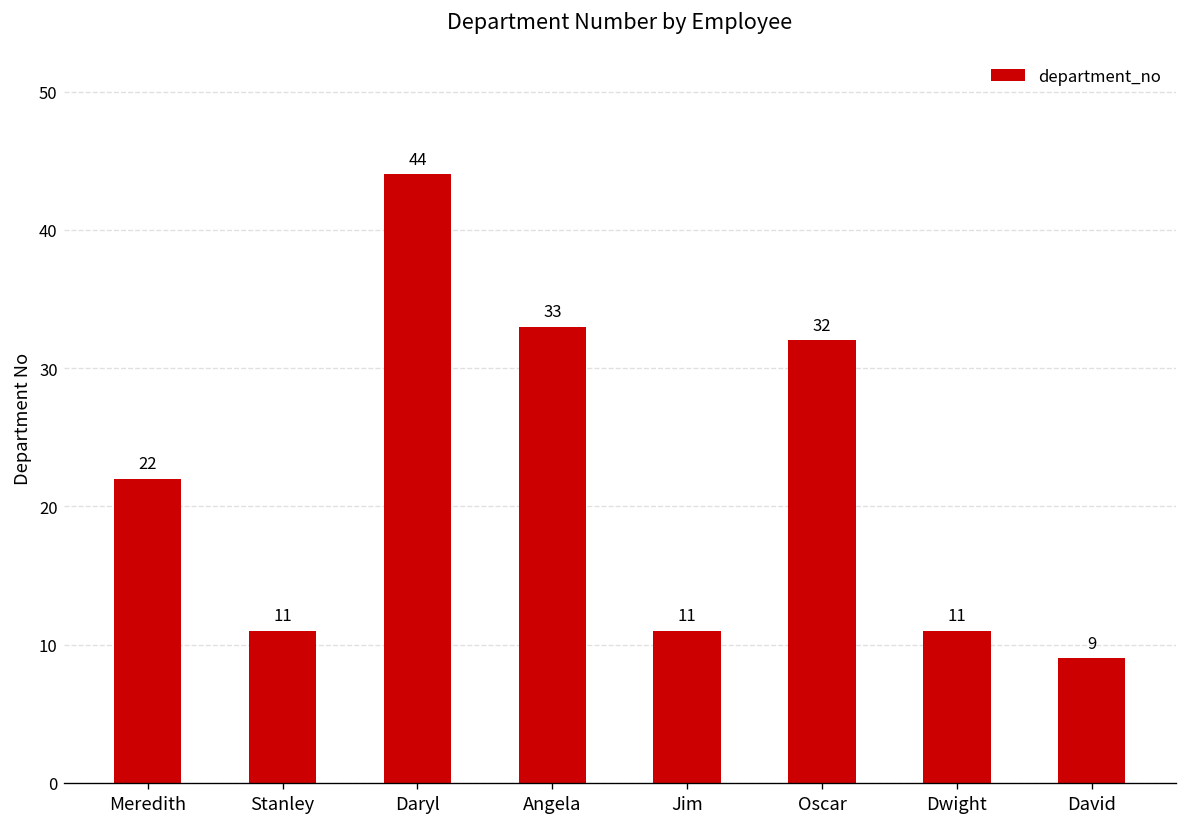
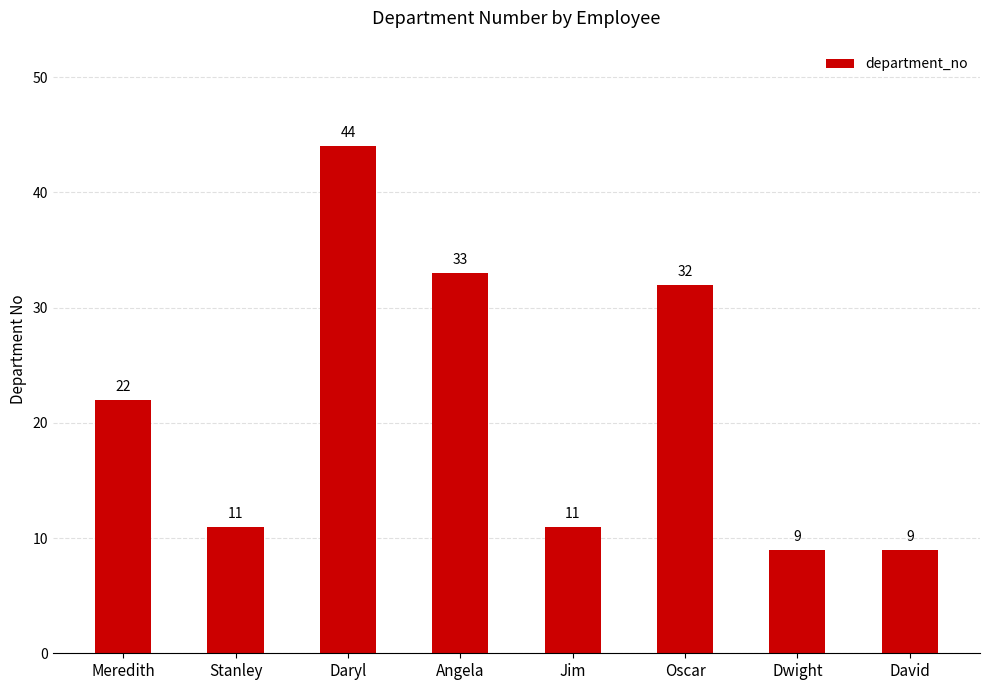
Dwight: 11 -> 9
